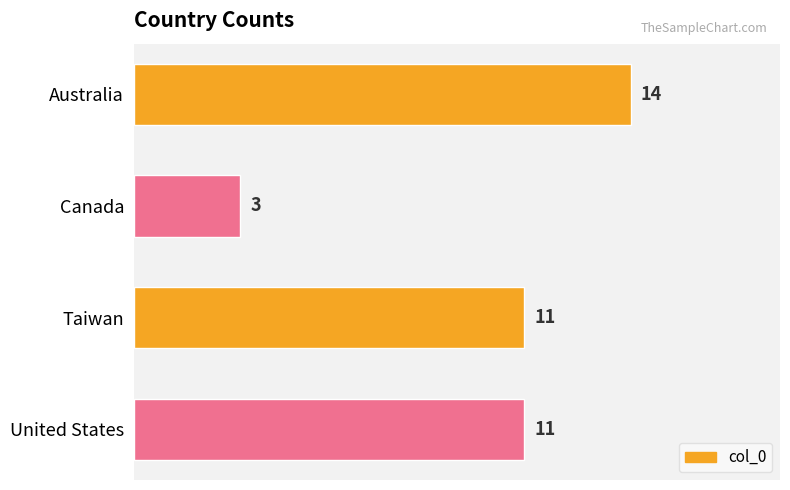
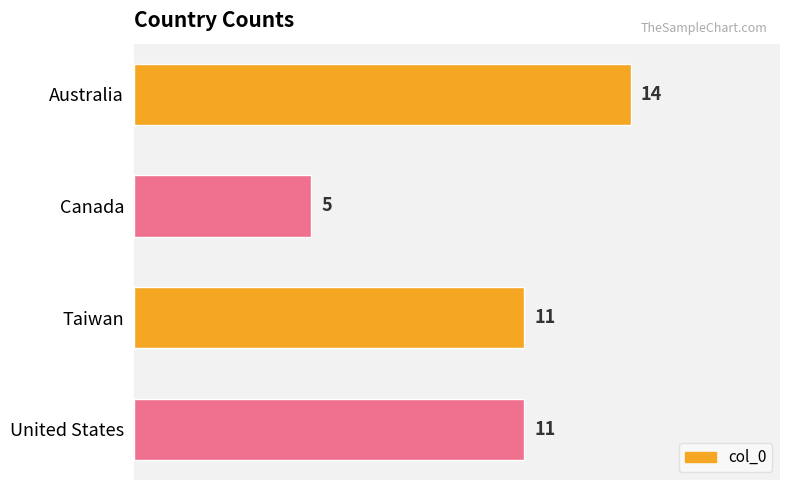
Canada: 3 -> 5
